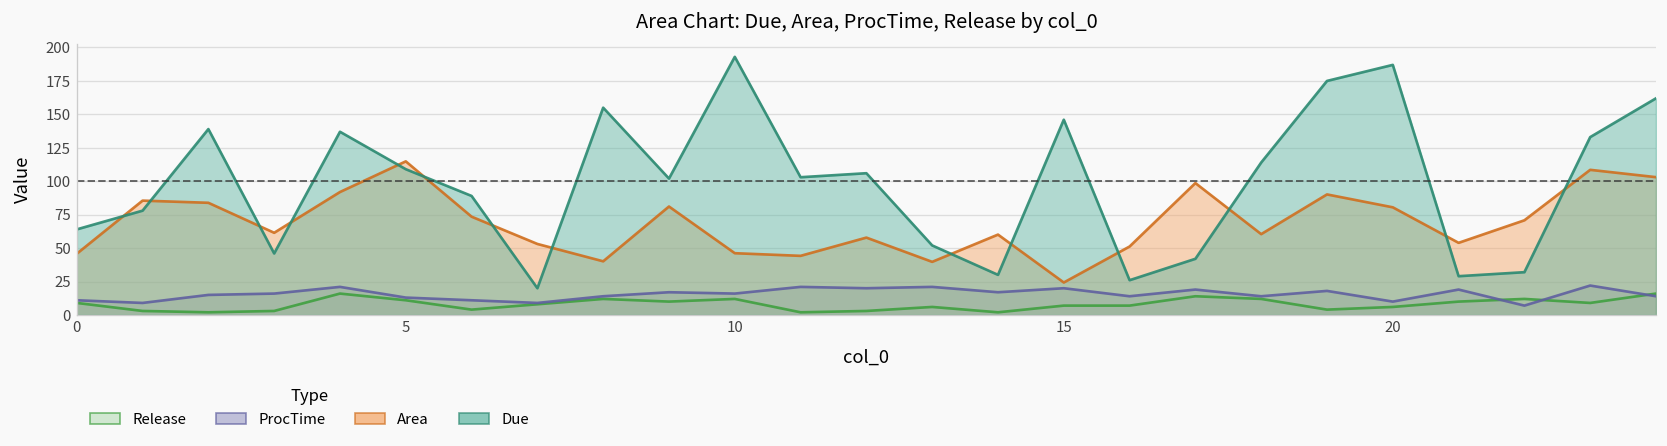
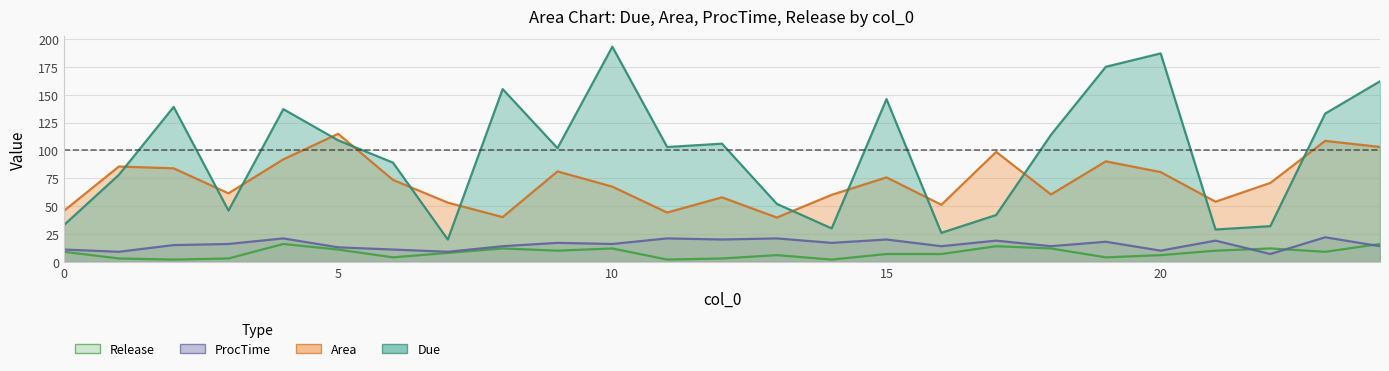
Due, 0: 64 -> 33
Area, 10: 46 -> 67
Area, 15: 24 -> 76
